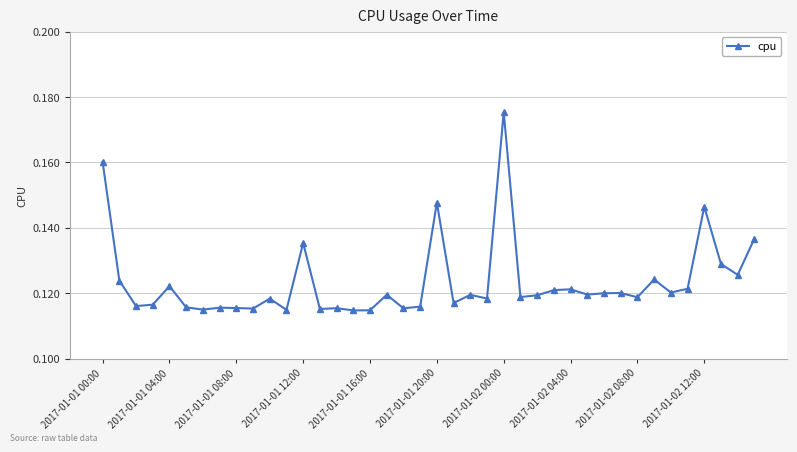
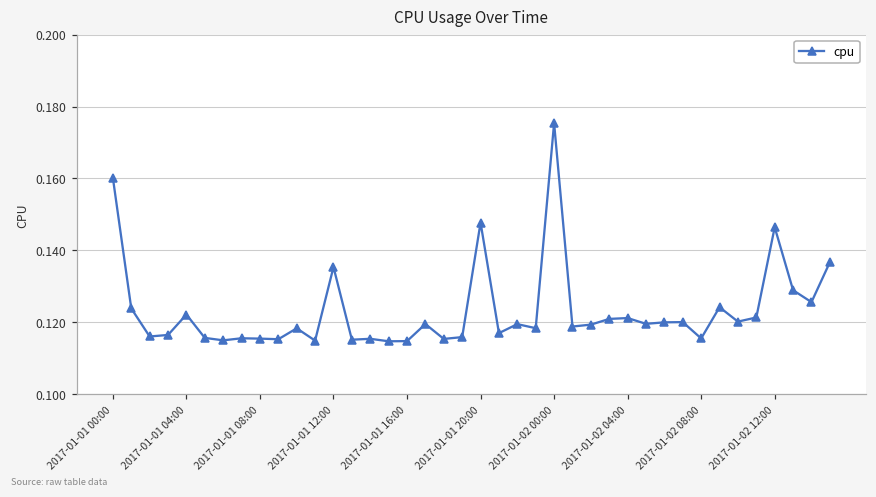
2017-01-02 08:00: 0.119 -> 0.116
